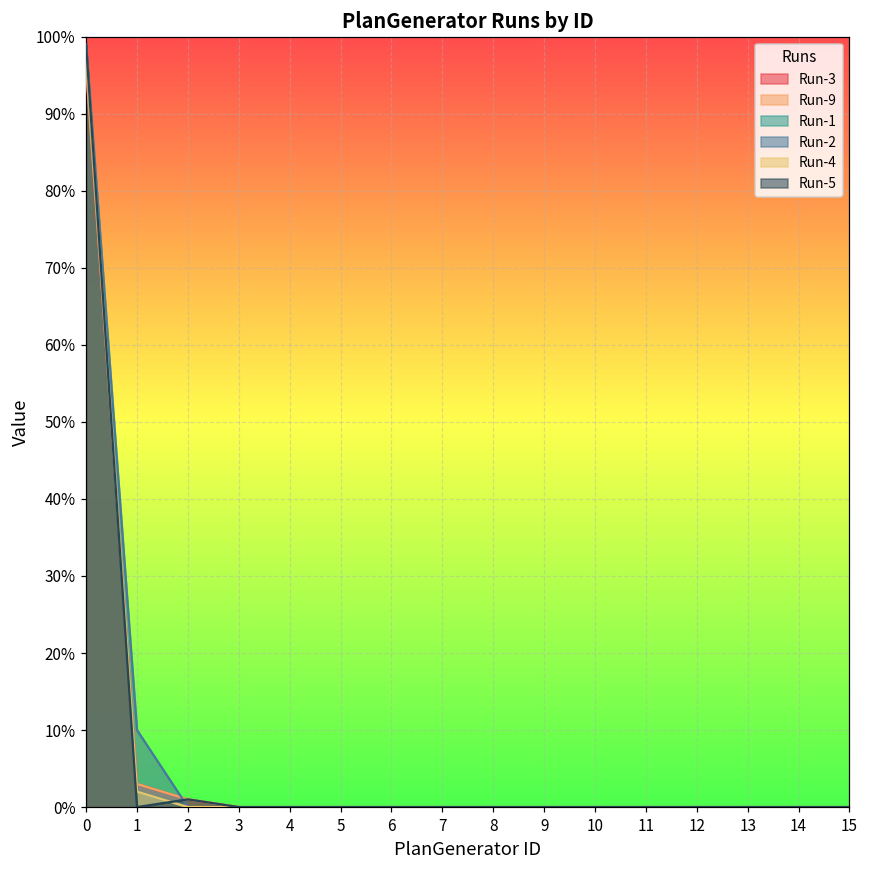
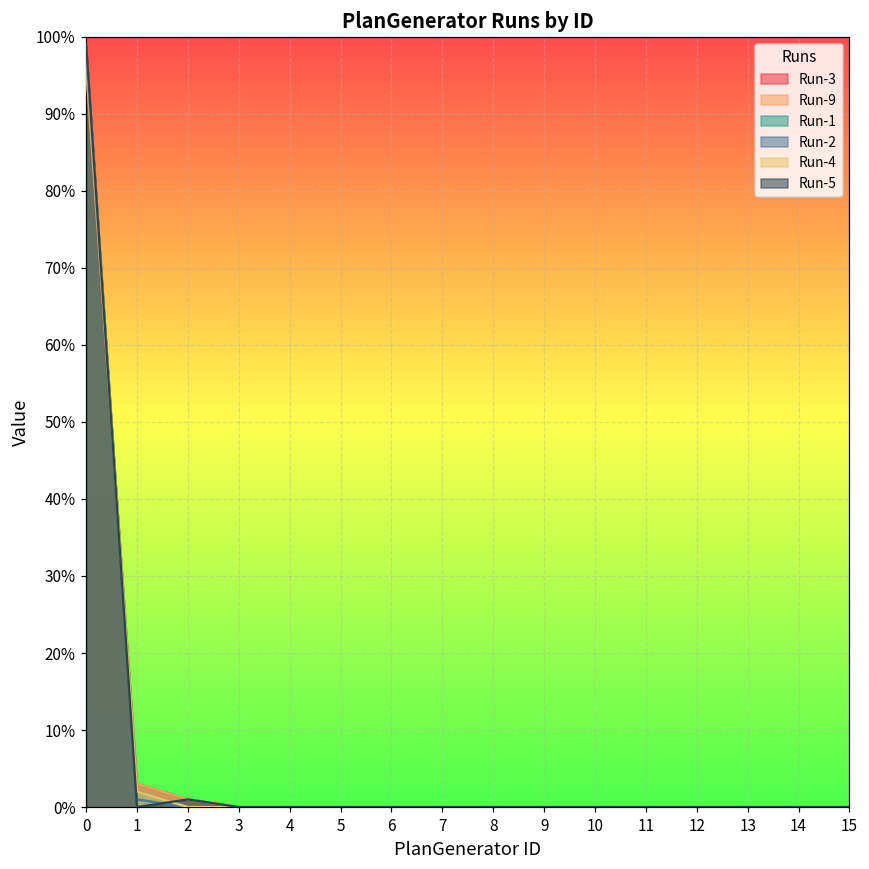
Run-2, 1: 10% -> 1%
